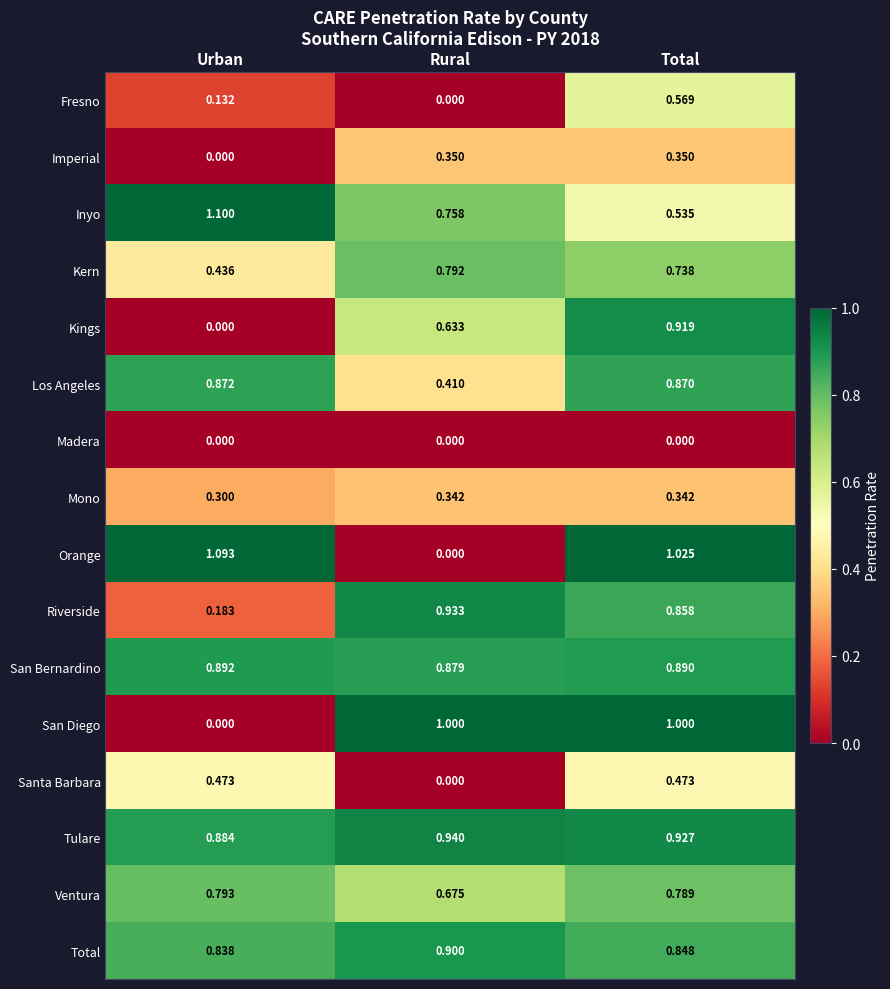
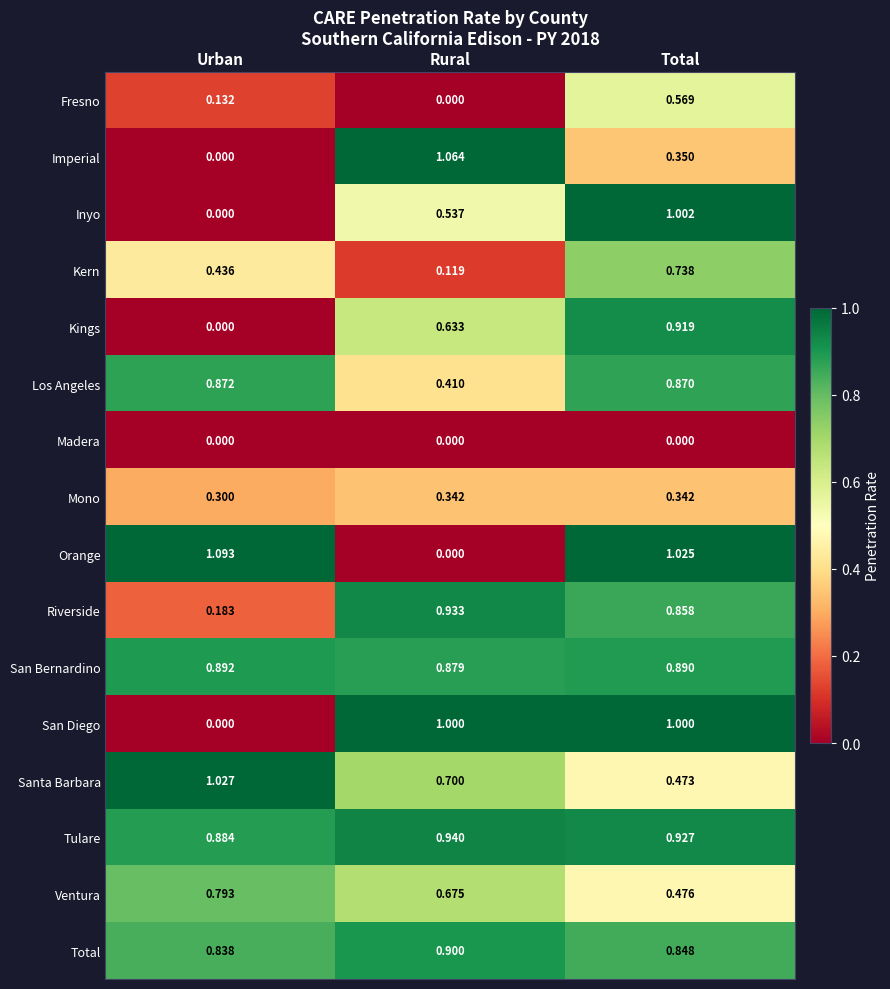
Imperial, Rural: 0.350 -> 1.064
Inyo, Urban: 1.100 -> 0.000
Inyo, Rural: 0.758 -> 0.537
Inyo, Total: 0.535 -> 1.002
Kern, Rural: 0.792 -> 0.119
Santa Barbara, Urban: 0.473 -> 1.027
Santa Barbara, Rural: 0.000 -> 0.700
Ventura, Total: 0.789 -> 0.476
